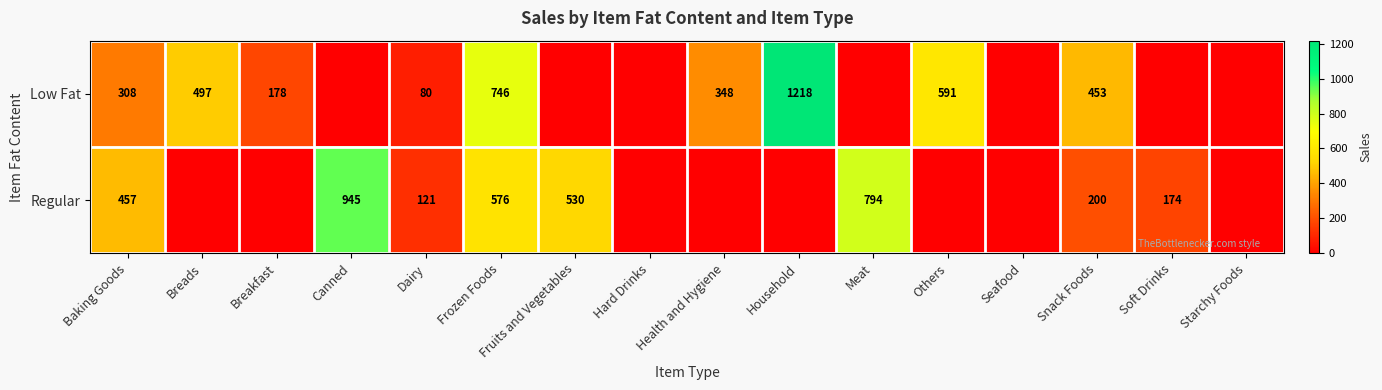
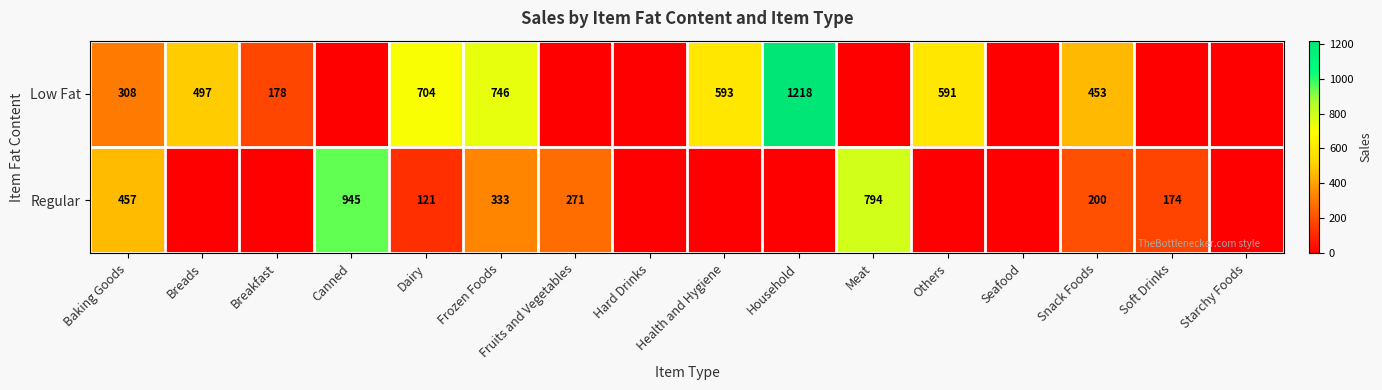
Low Fat, Dairy: 80 -> 704
Low Fat, Health and Hygiene: 348 -> 593
Regular, Frozen Foods: 576 -> 333
Regular, Fruits and Vegetables: 530 -> 271
